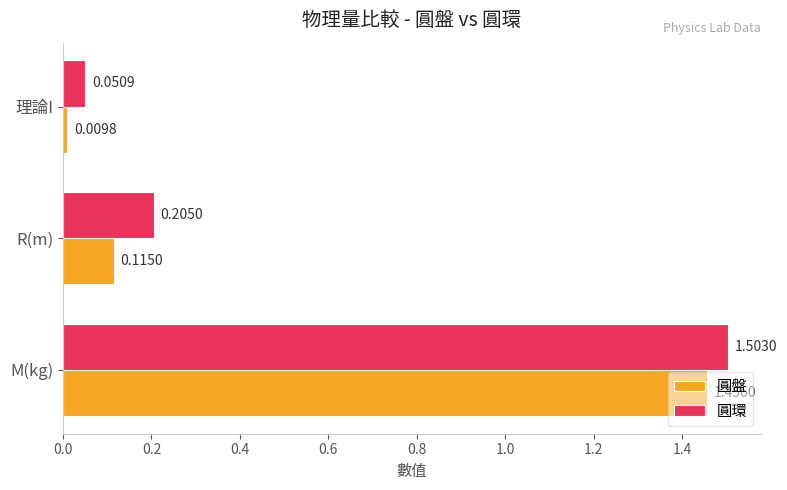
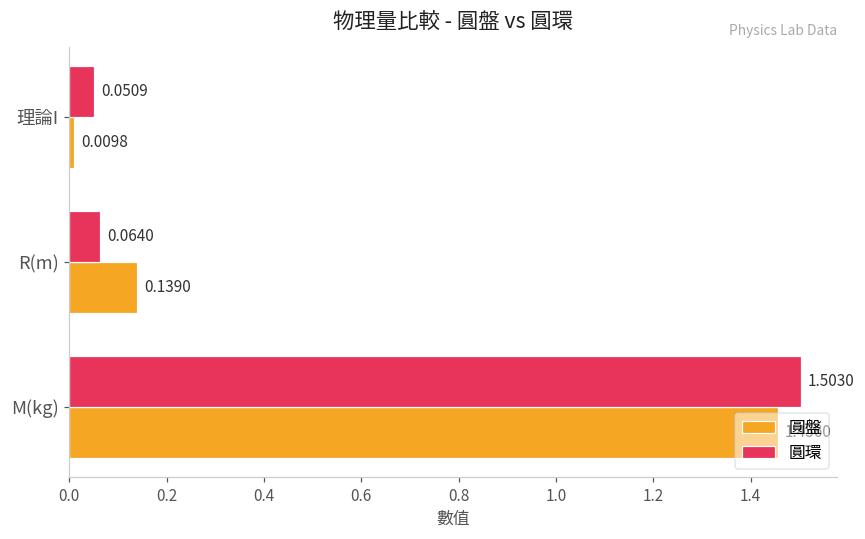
圓環, R(m): 0.2050 -> 0.0640
圓盤, R(m): 0.1150 -> 0.1390
